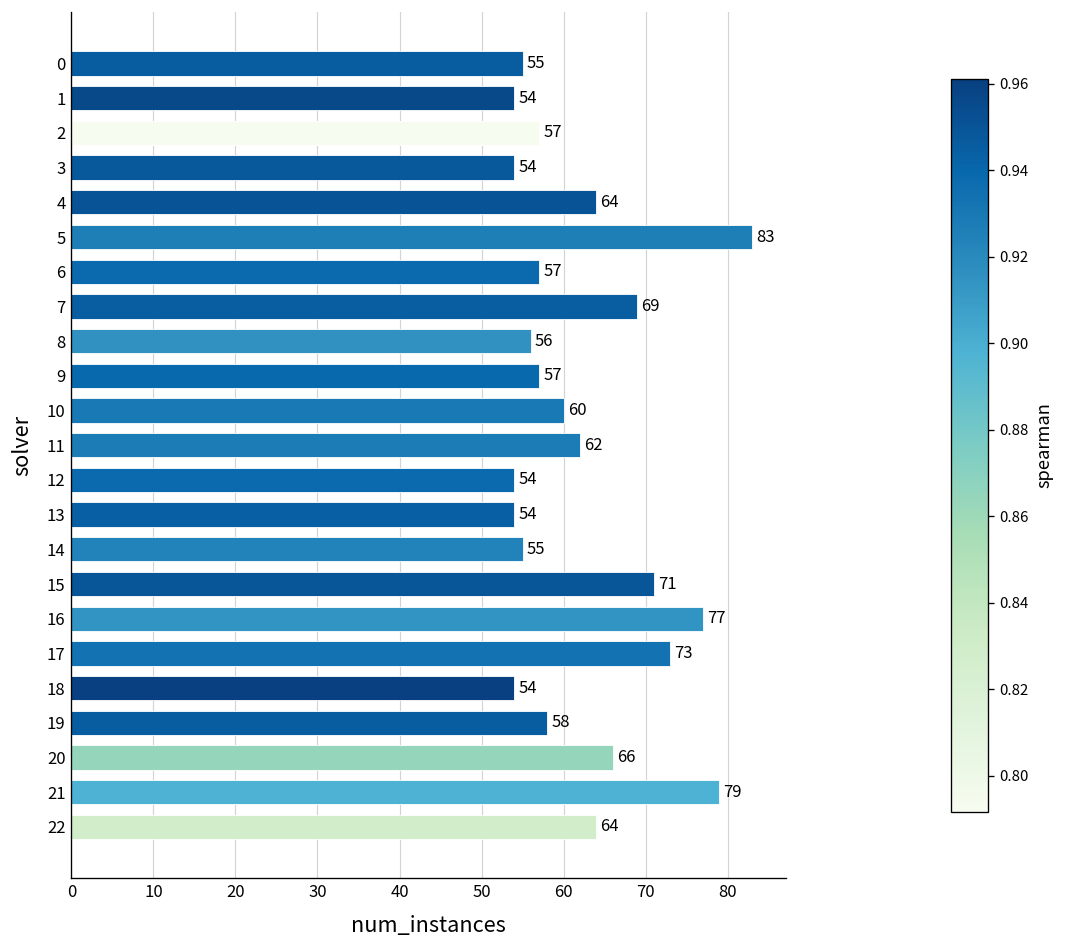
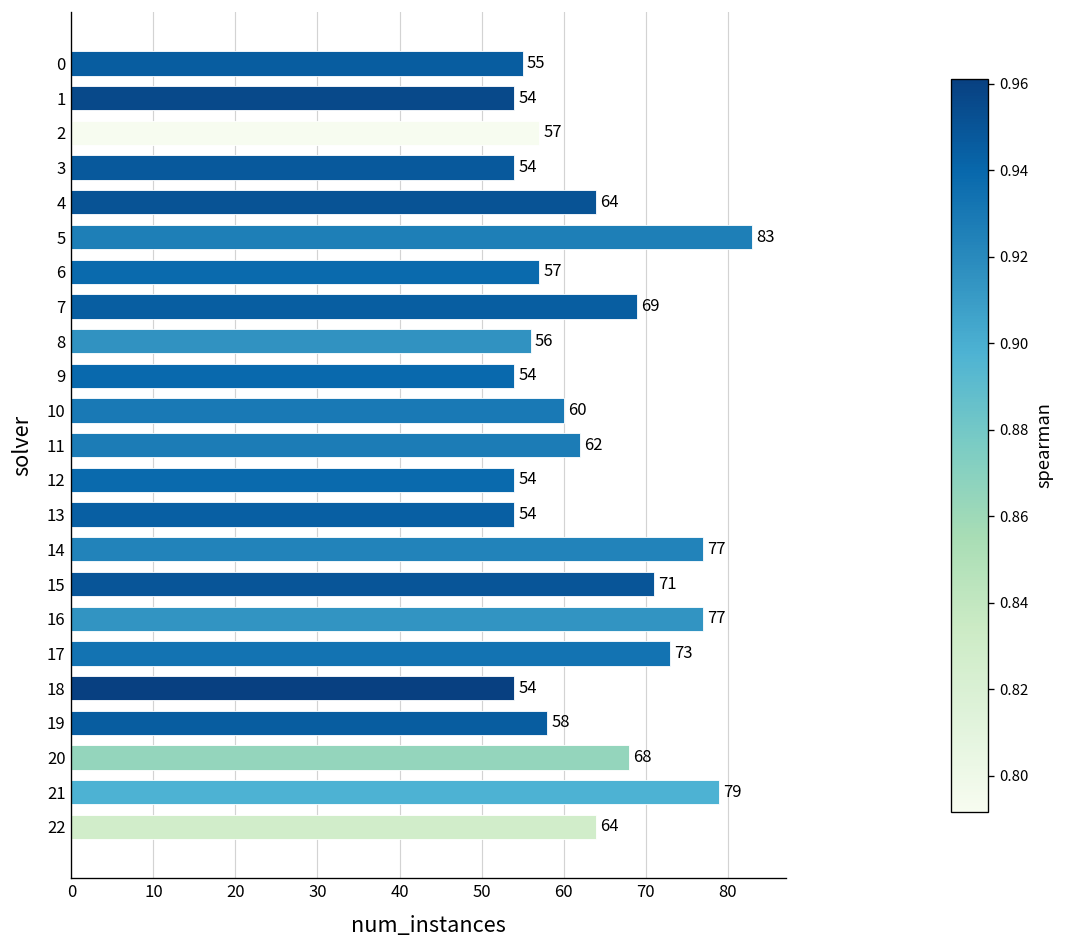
9: 57 -> 54
14: 55 -> 77
20: 66 -> 68
